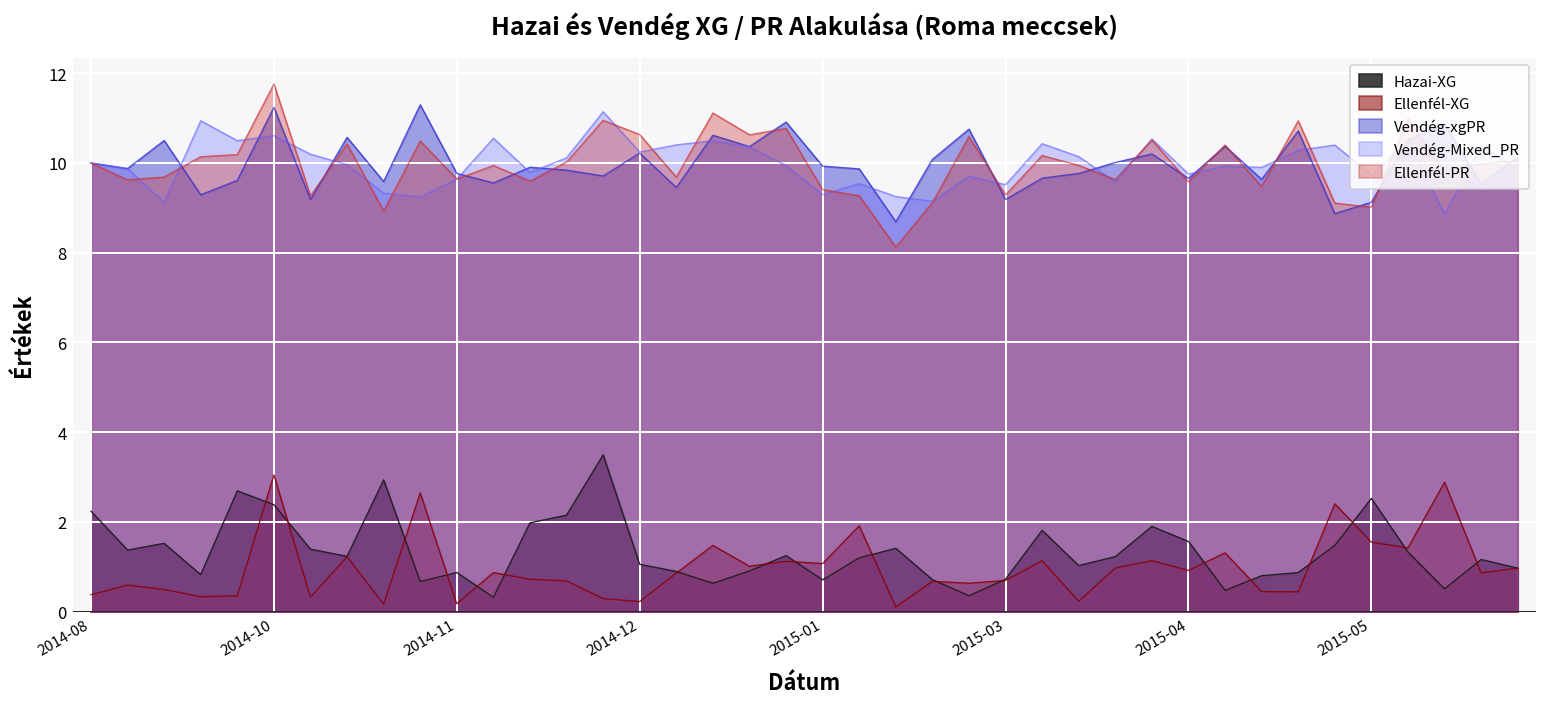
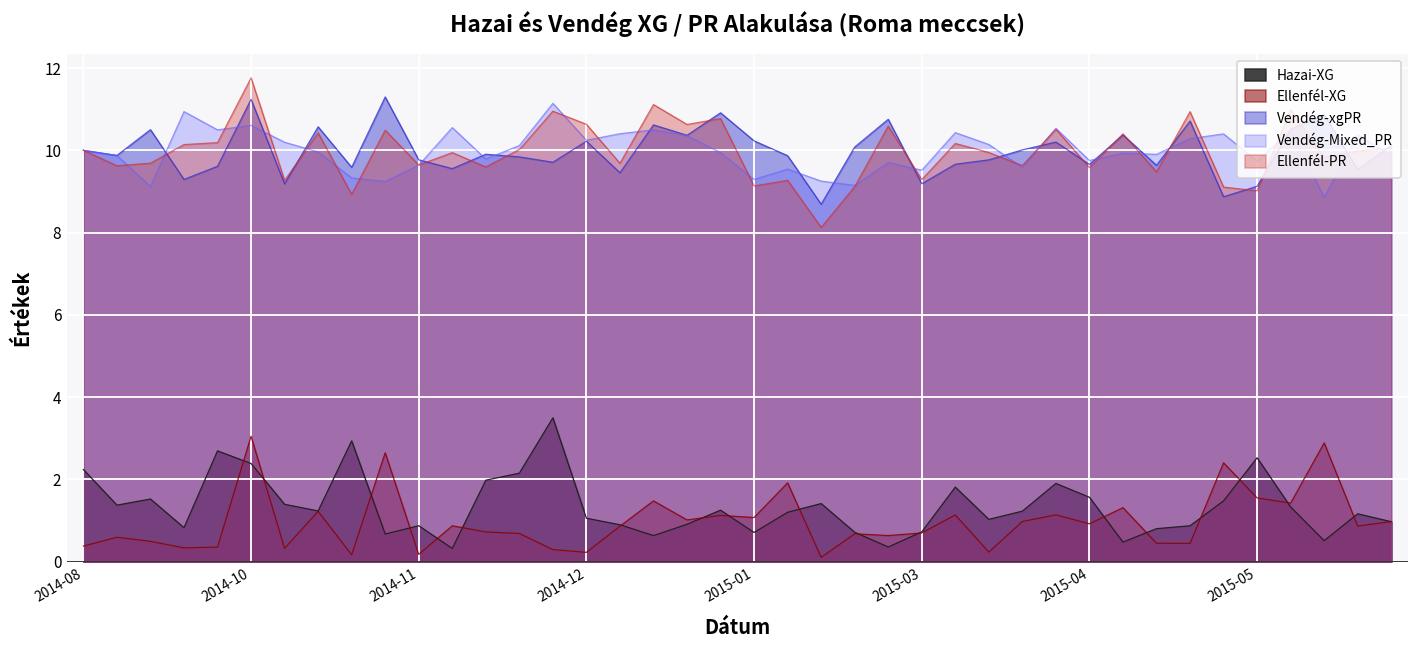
Vendég-xgPR, 2015-01: 9.9 -> 10.2
Ellenfél-PR, 2015-01: 9.4 -> 9.1
